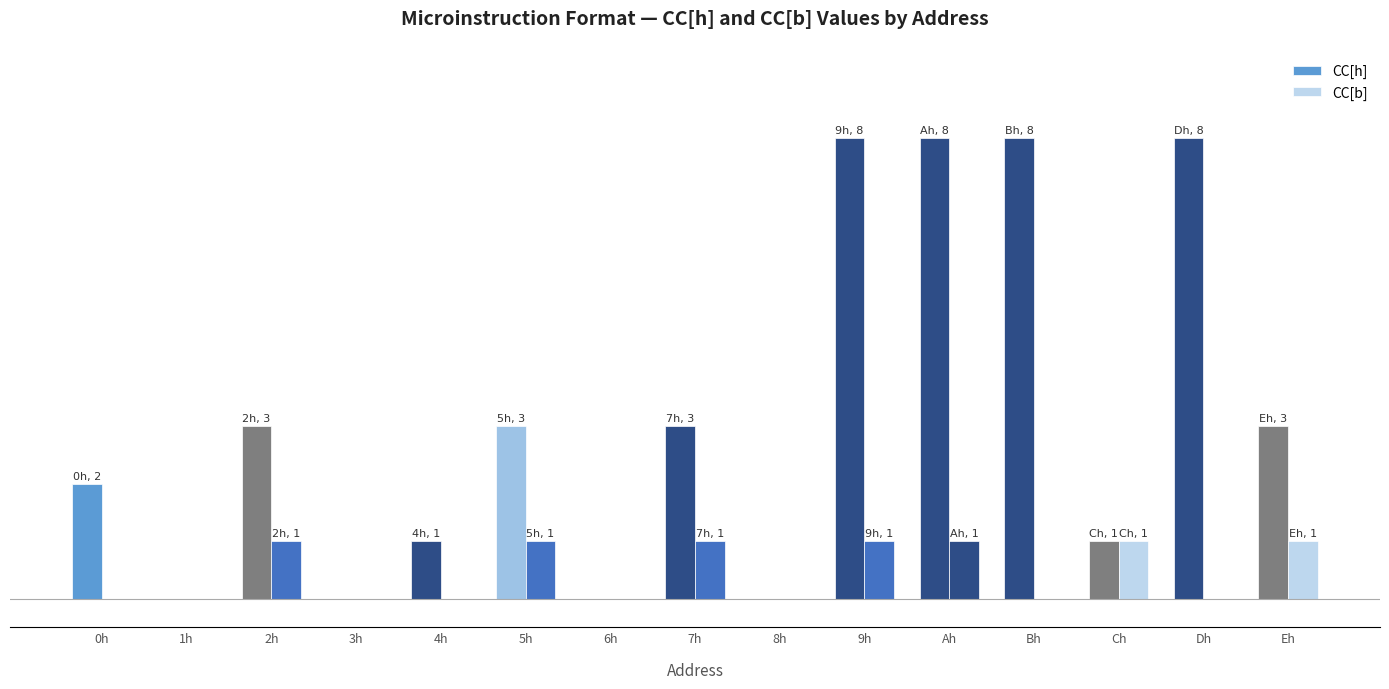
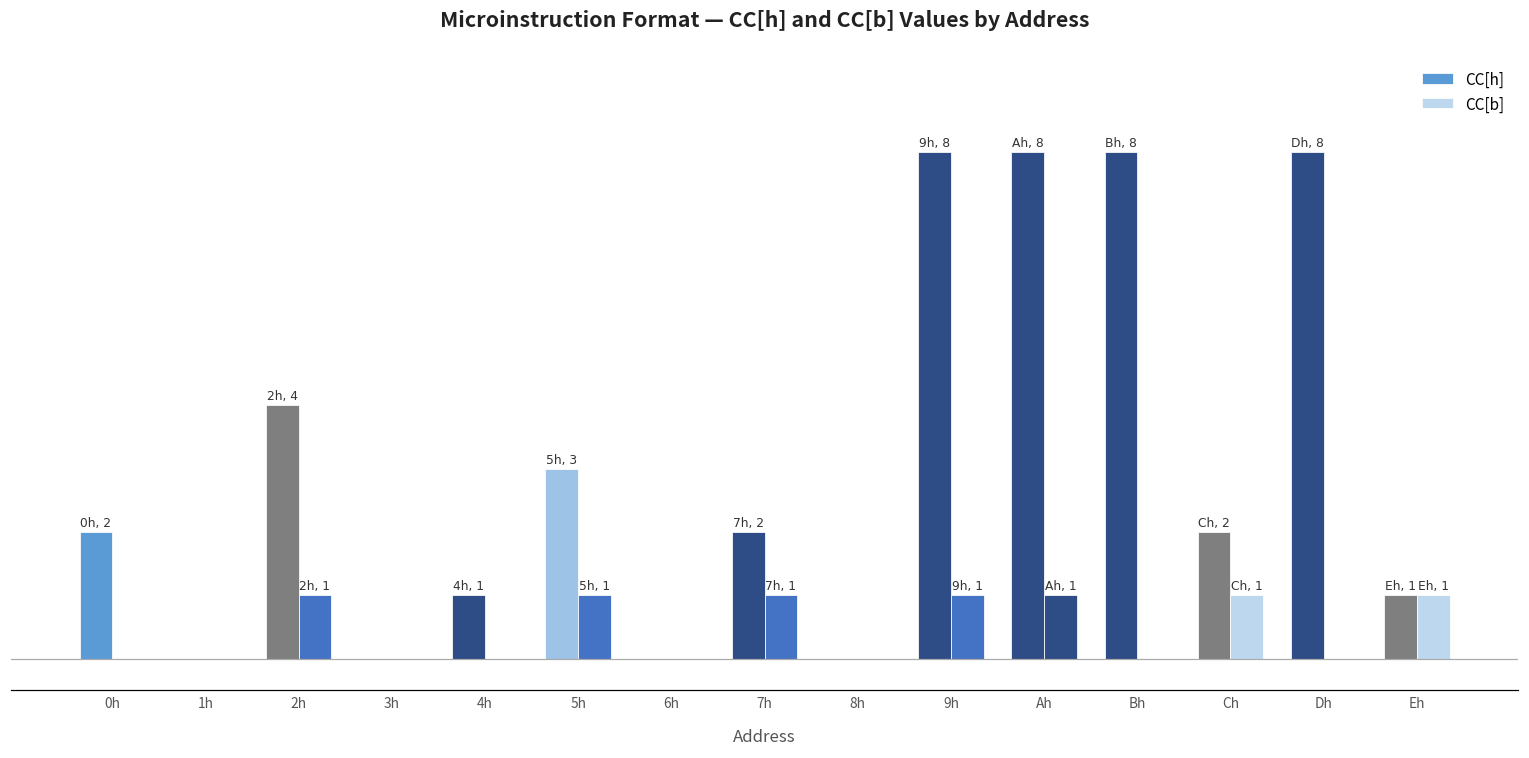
CC[h], 2h: 3 -> 4
CC[h], 7h: 3 -> 2
CC[h], Ch: 1 -> 2
CC[h], Eh: 3 -> 1
